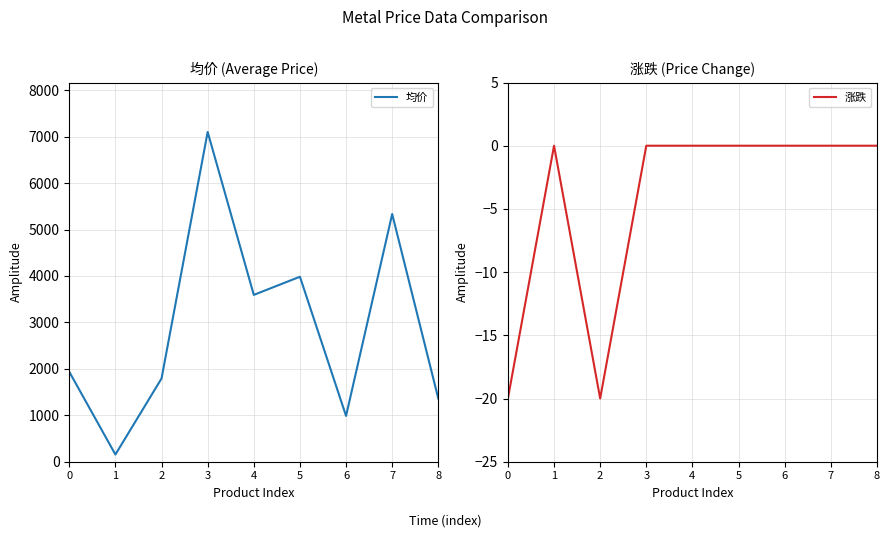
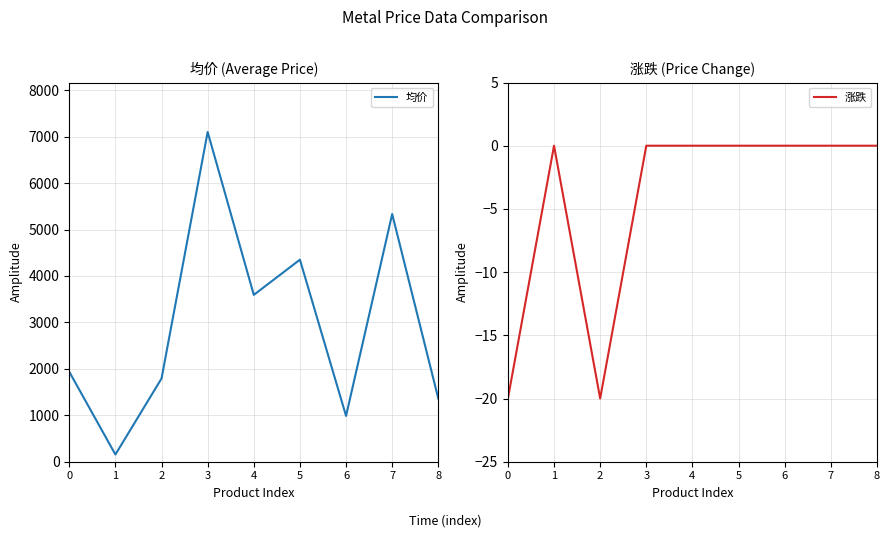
均价 (Average Price), 5: 4000 -> 4400
